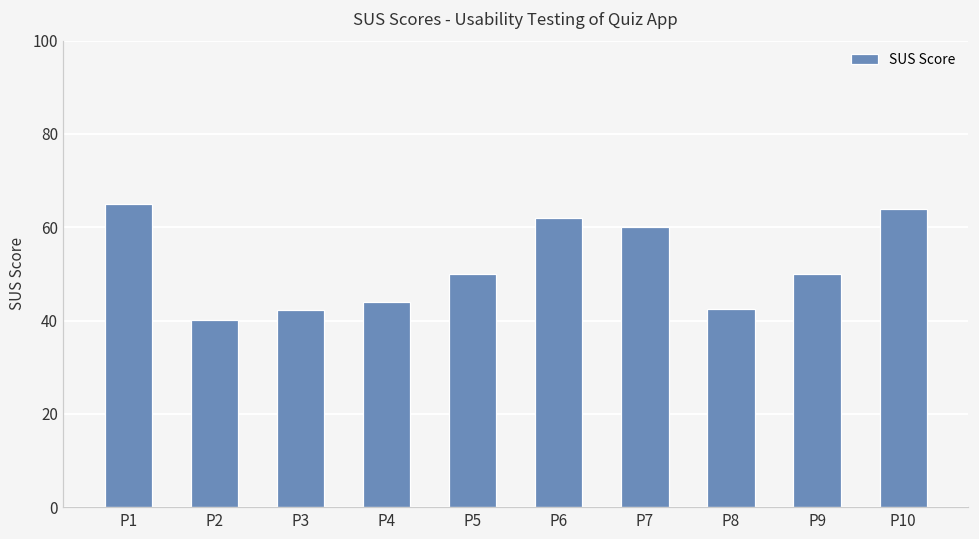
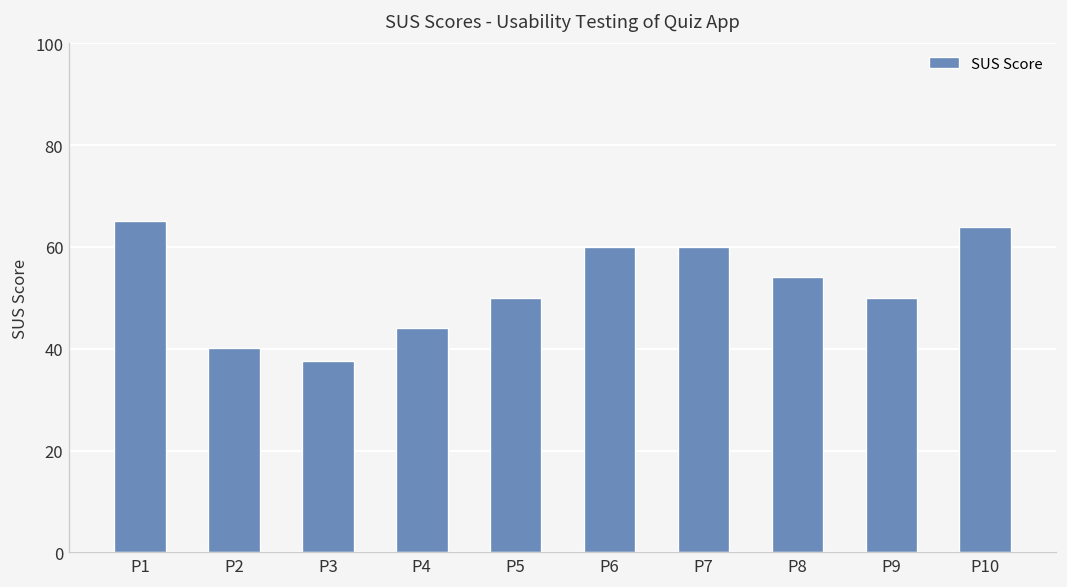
P3: 42 -> 38
P6: 62 -> 60
P8: 43 -> 54
